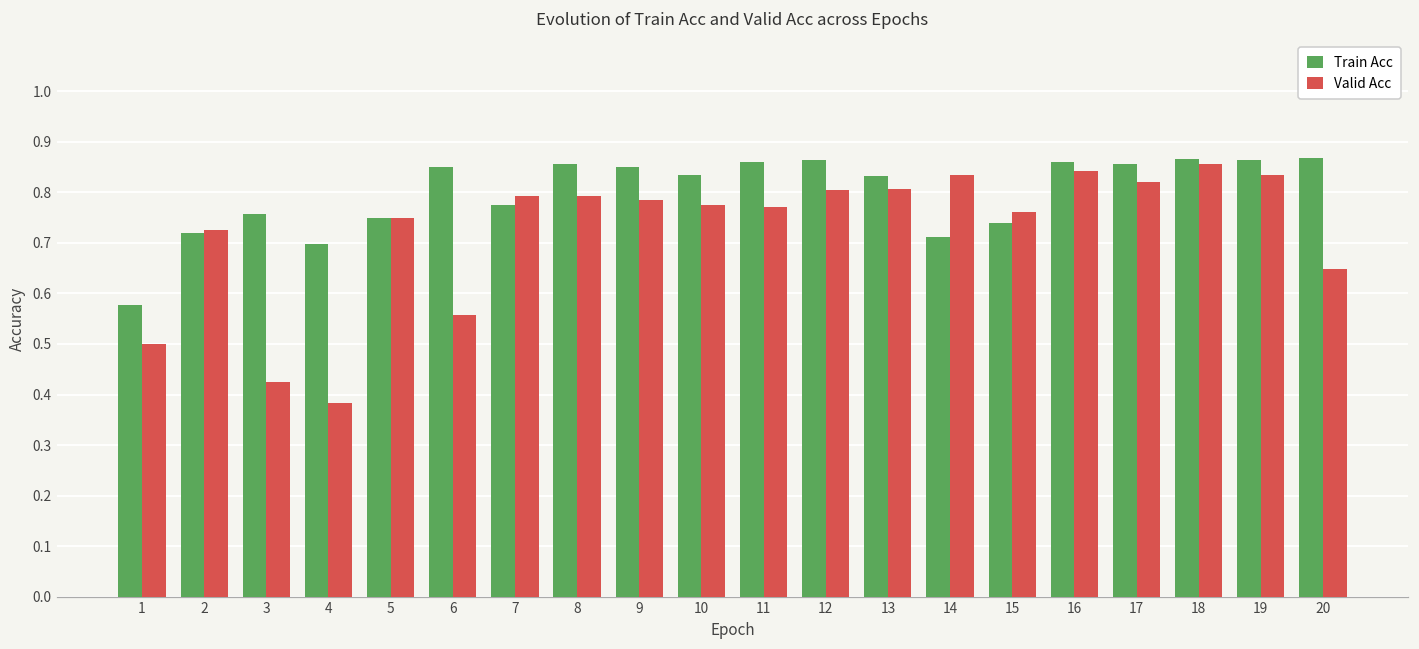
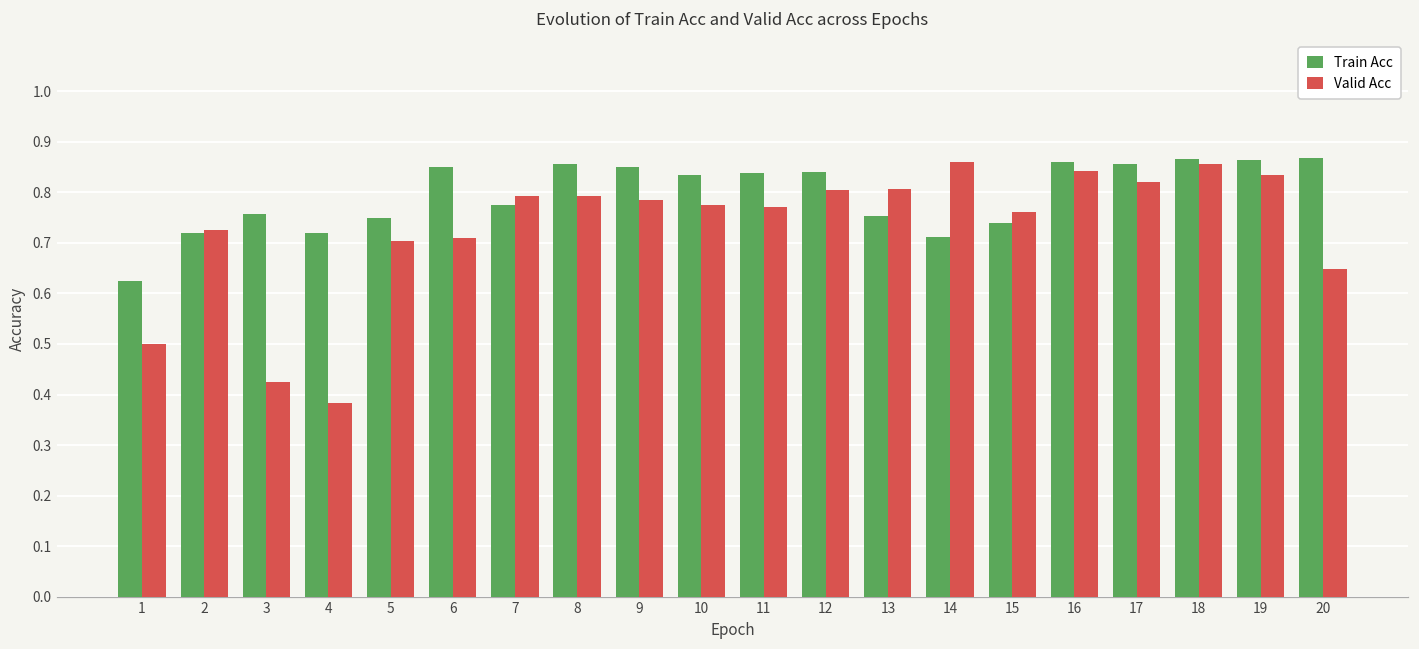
Train Acc, 1: 0.58 -> 0.62
Train Acc, 4: 0.70 -> 0.72
Valid Acc, 5: 0.75 -> 0.70
Valid Acc, 6: 0.56 -> 0.71
Train Acc, 11: 0.86 -> 0.84
Train Acc, 12: 0.86 -> 0.84
Train Acc, 13: 0.83 -> 0.75
Valid Acc, 14: 0.83 -> 0.86
